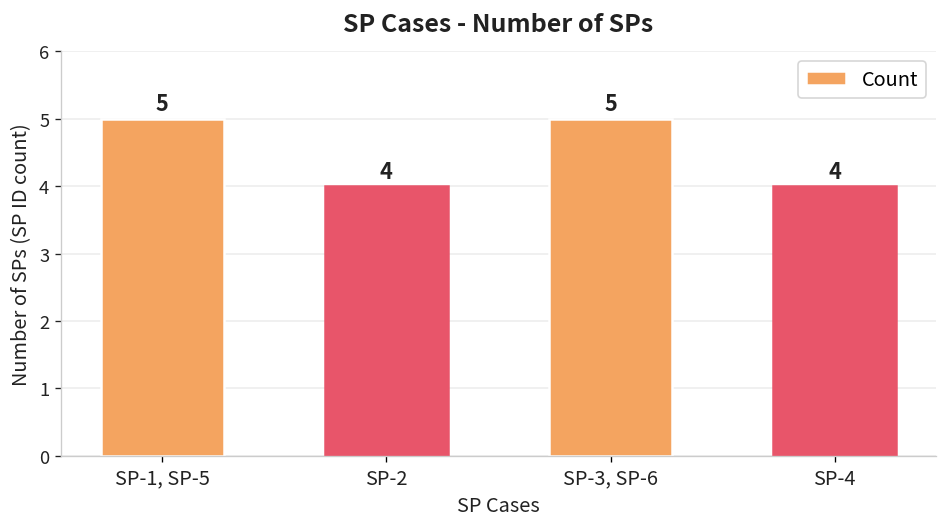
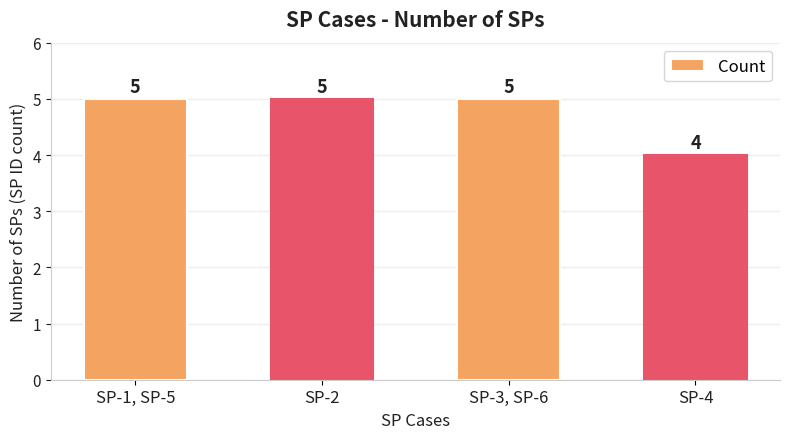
SP-2: 4 -> 5
